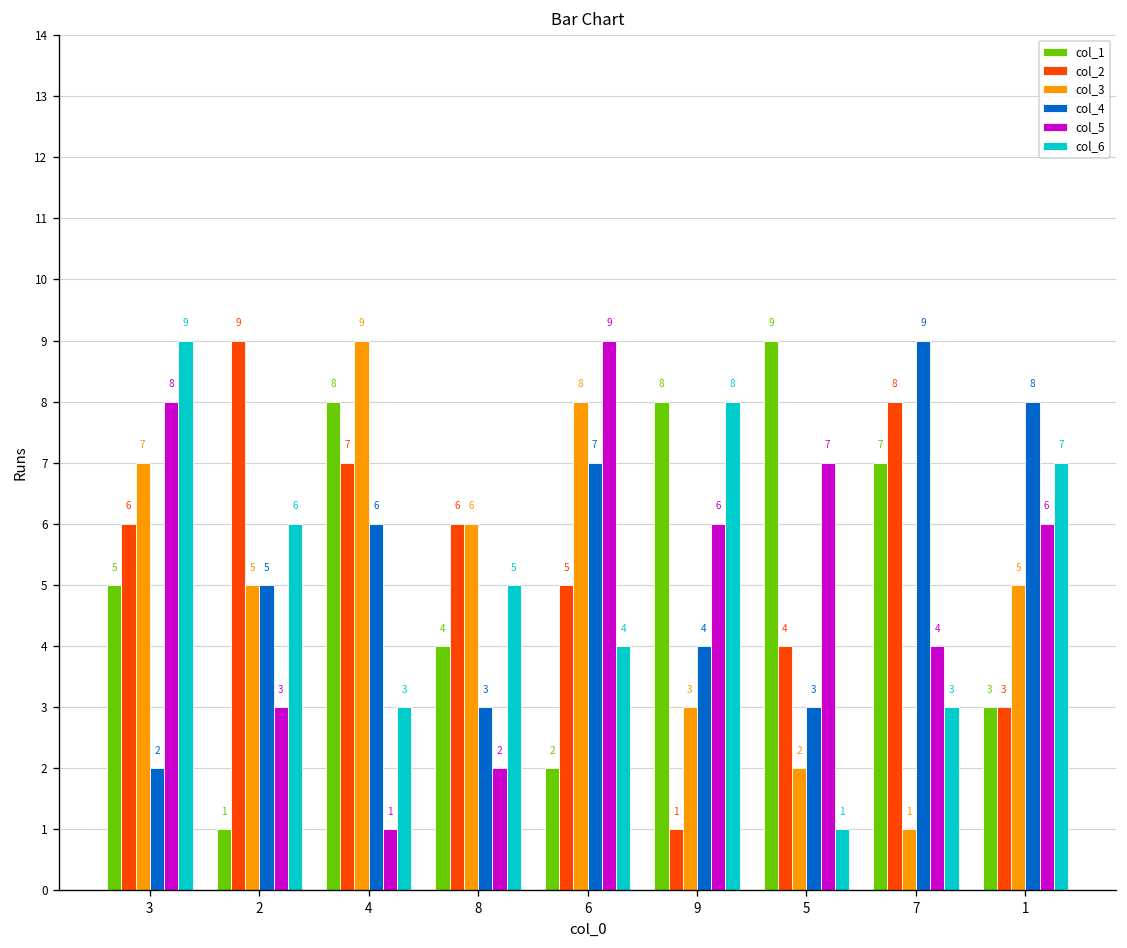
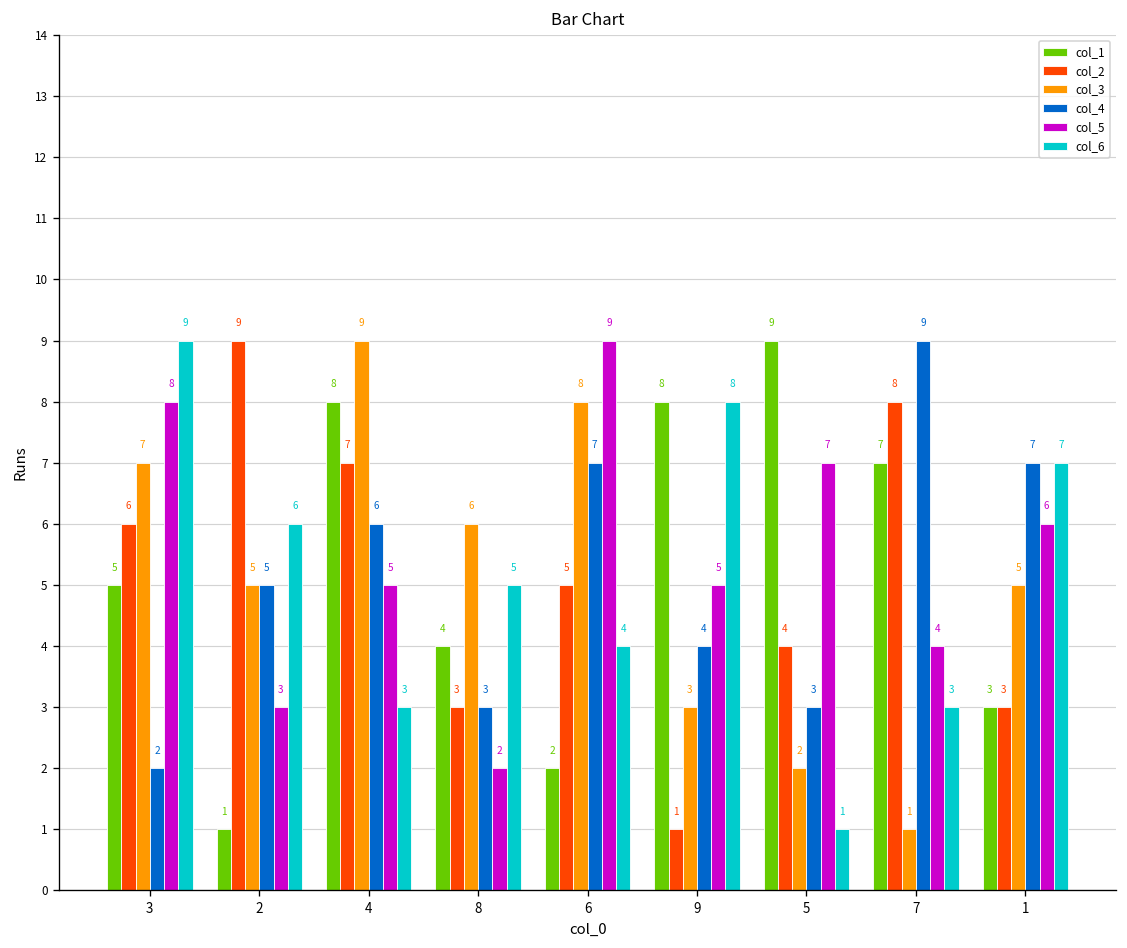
col_5, 4: 1 -> 5
col_2, 8: 6 -> 3
col_5, 9: 6 -> 5
col_4, 1: 8 -> 7
